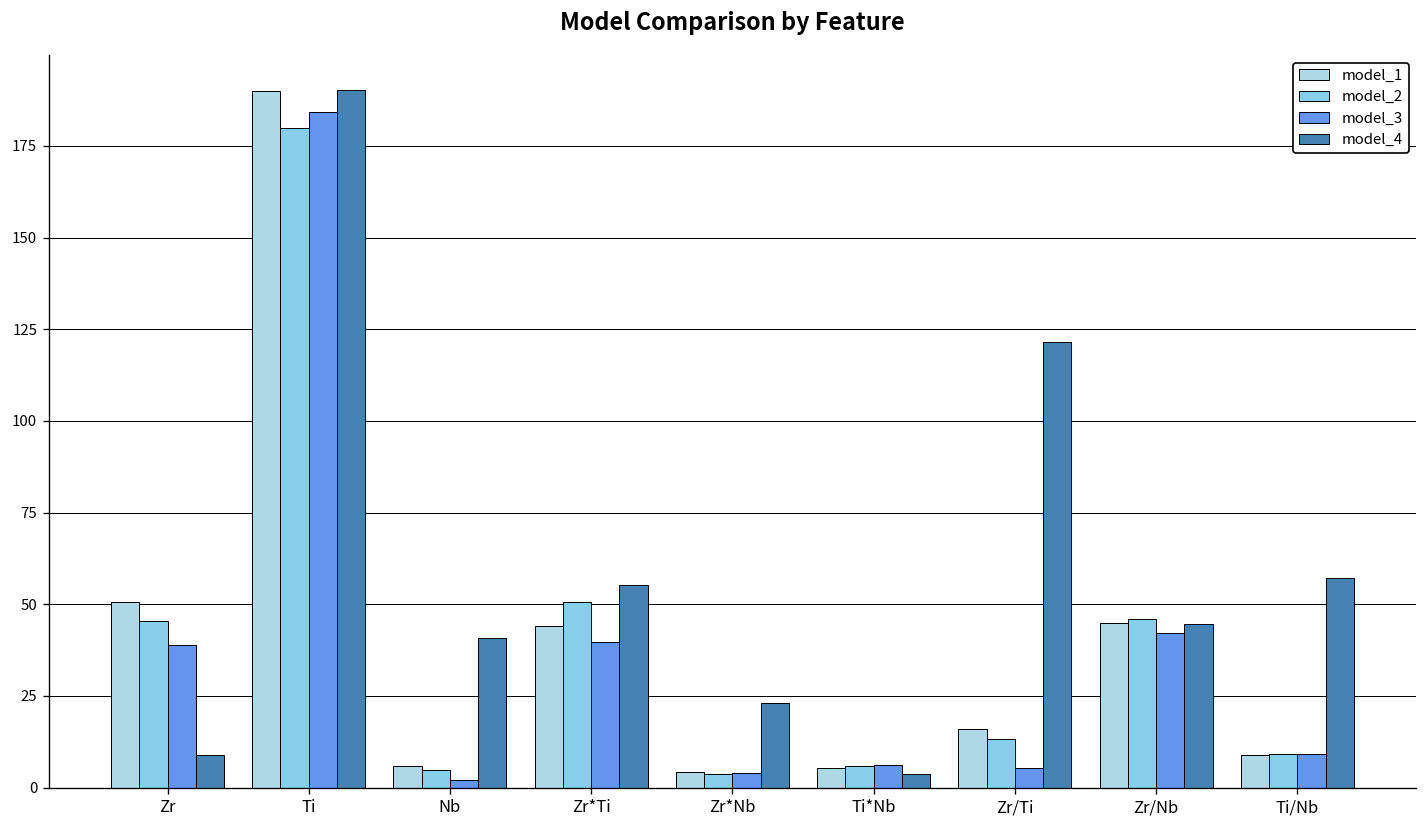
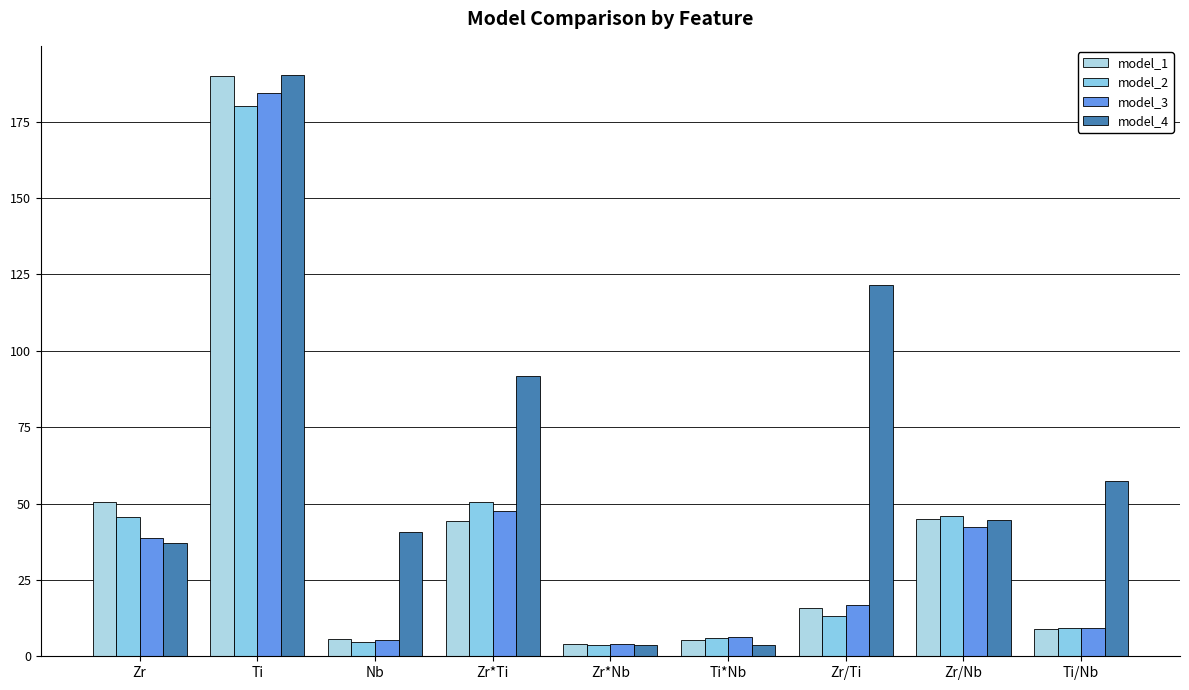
model_4, Zr: 9 -> 37
model_3, Nb: 2 -> 5
model_3, Zr*Ti: 40 -> 48
model_4, Zr*Ti: 55 -> 92
model_4, Zr*Nb: 23 -> 4
model_3, Zr/Ti: 5 -> 17
